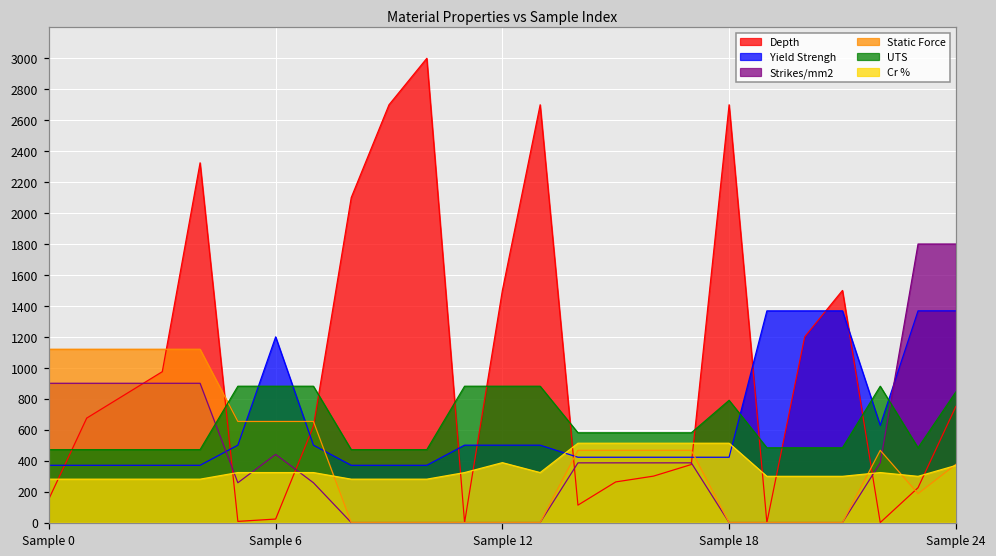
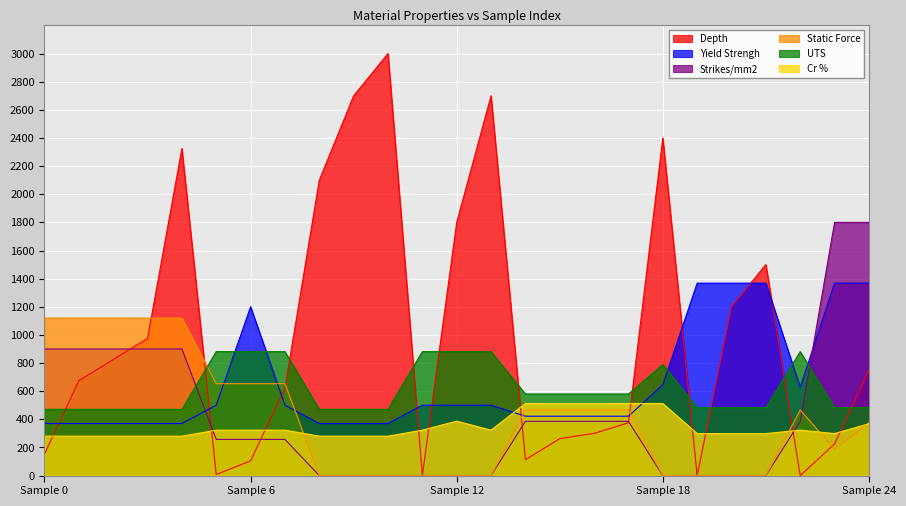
Depth, Sample 6: 20 -> 100
Strikes/mm2, Sample 6: 440 -> 260
Depth, Sample 12: 1500 -> 1800
Depth, Sample 18: 2700 -> 2400
Yield Strengh, Sample 18: 420 -> 650
UTS, Sample 24: 840 -> 480
